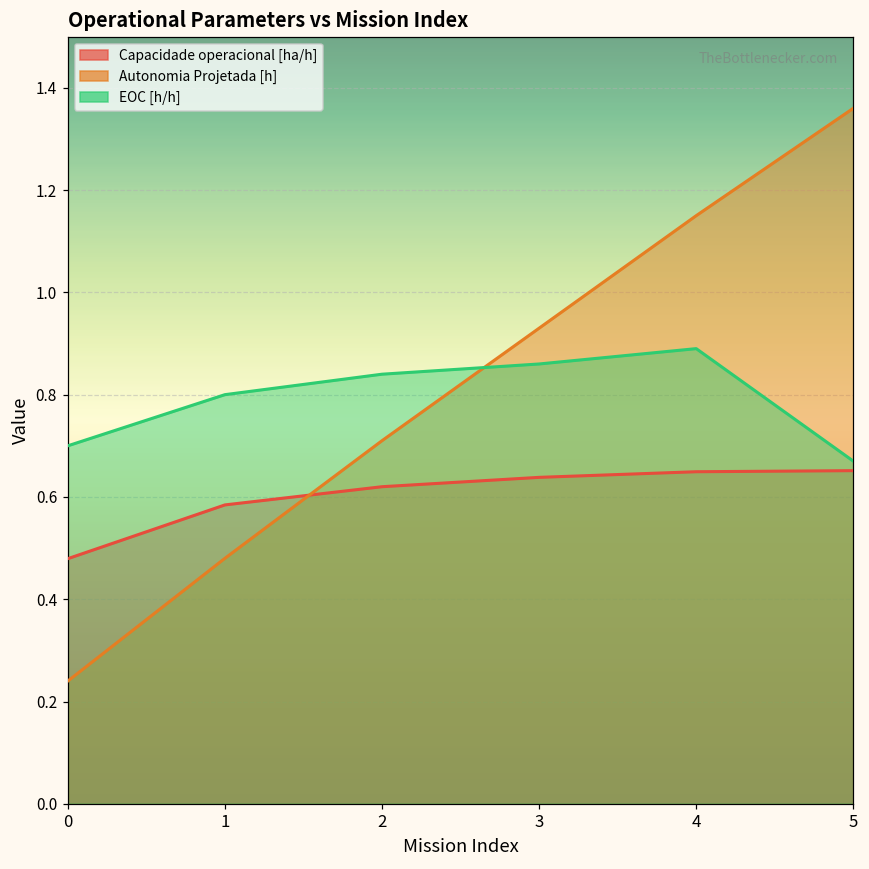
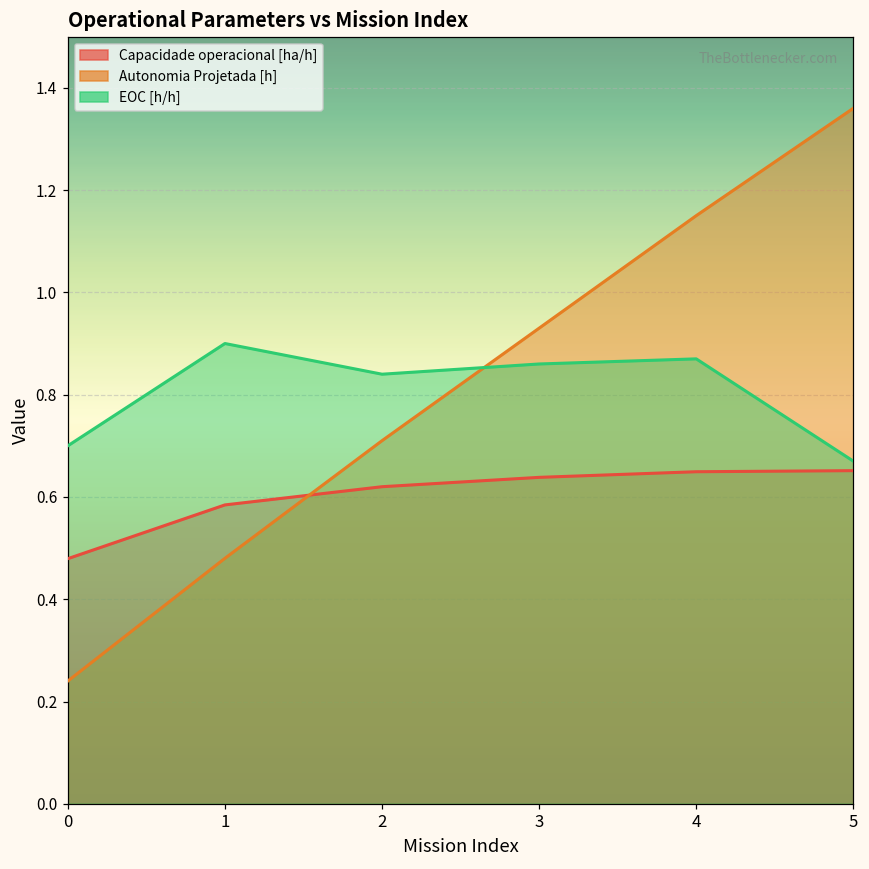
EOC [h/h], 1: 0.8 -> 0.9
EOC [h/h], 4: 0.89 -> 0.87
